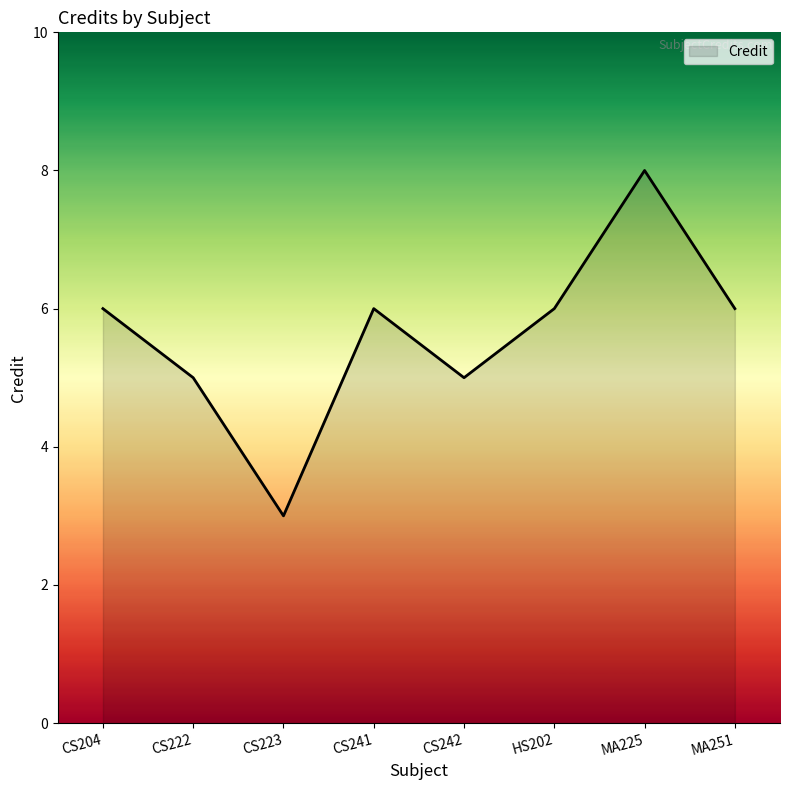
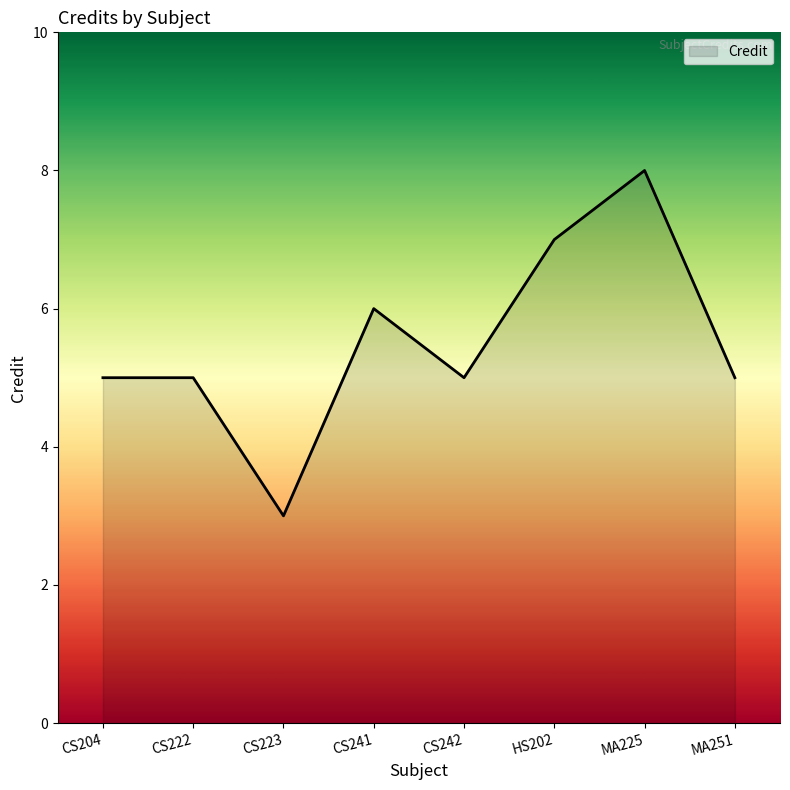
CS204: 6 -> 5
HS202: 6 -> 7
MA251: 6 -> 5
